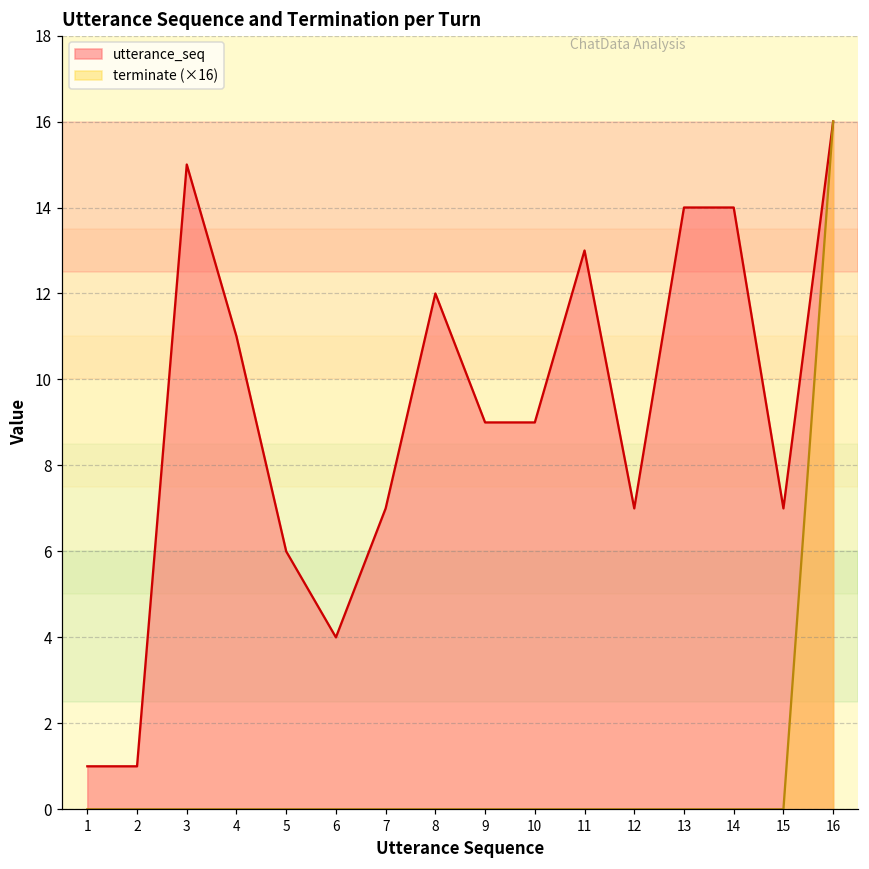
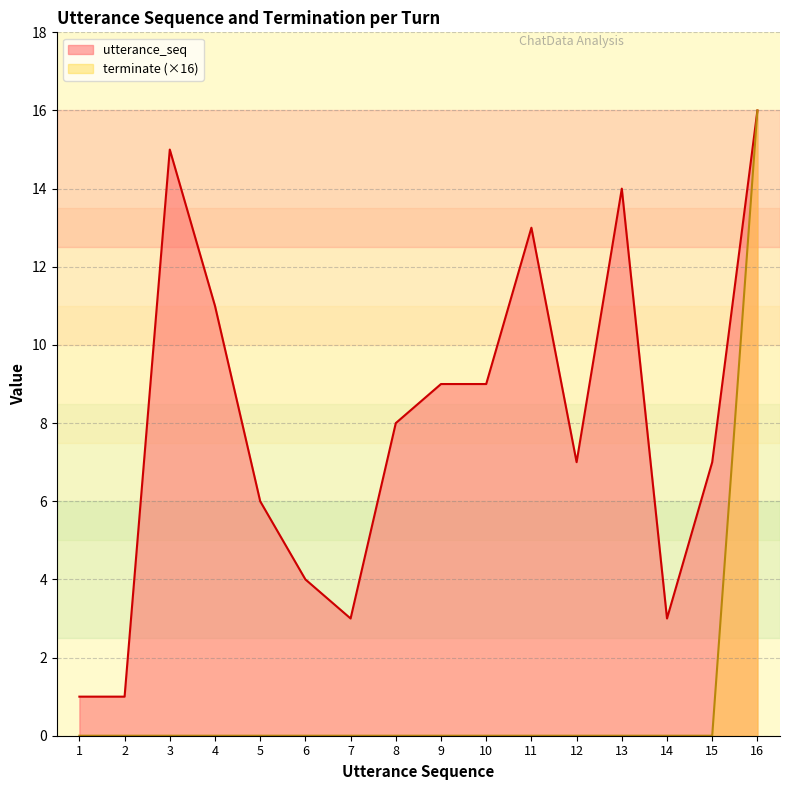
utterance_seq, 7: 7 -> 3
utterance_seq, 8: 12 -> 8
utterance_seq, 14: 14 -> 3
